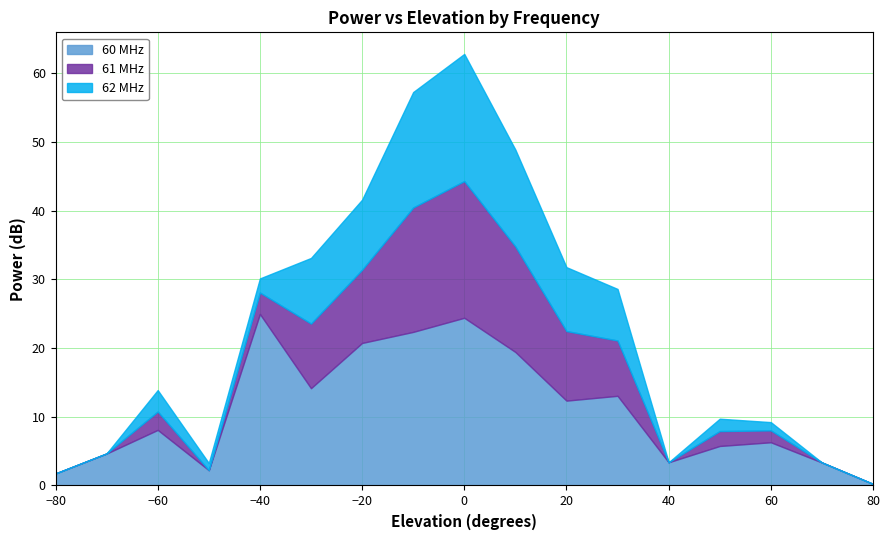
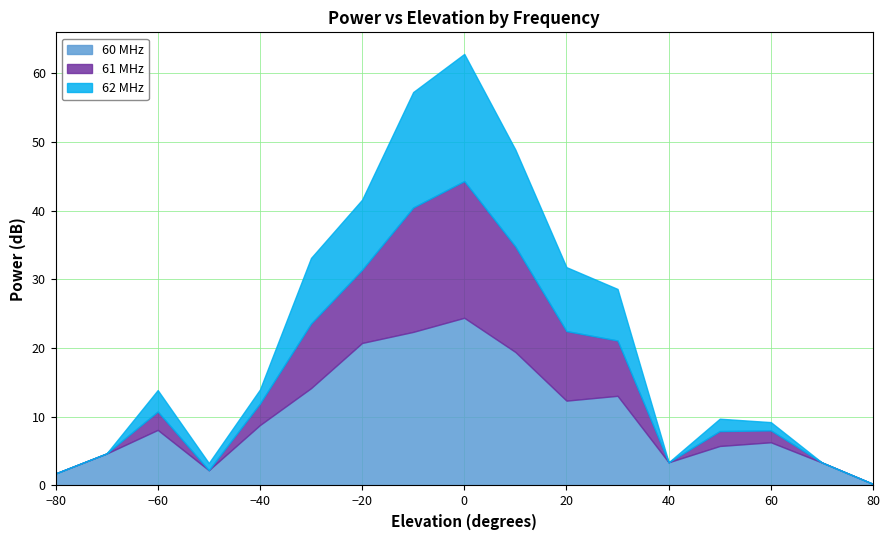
60 MHz, −40: 25 -> 9
